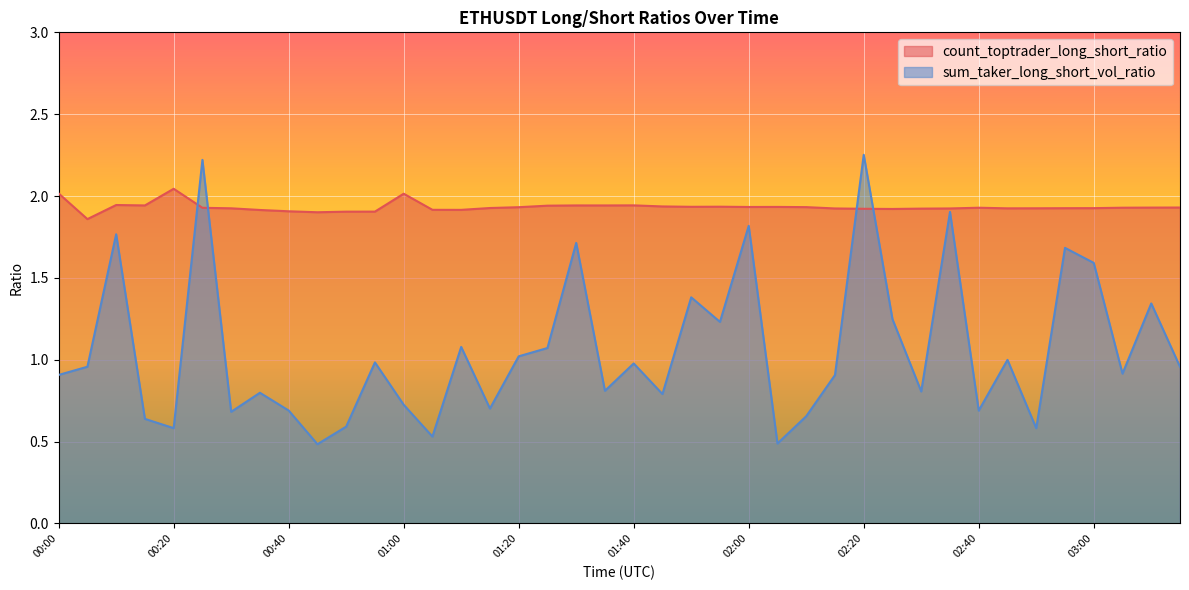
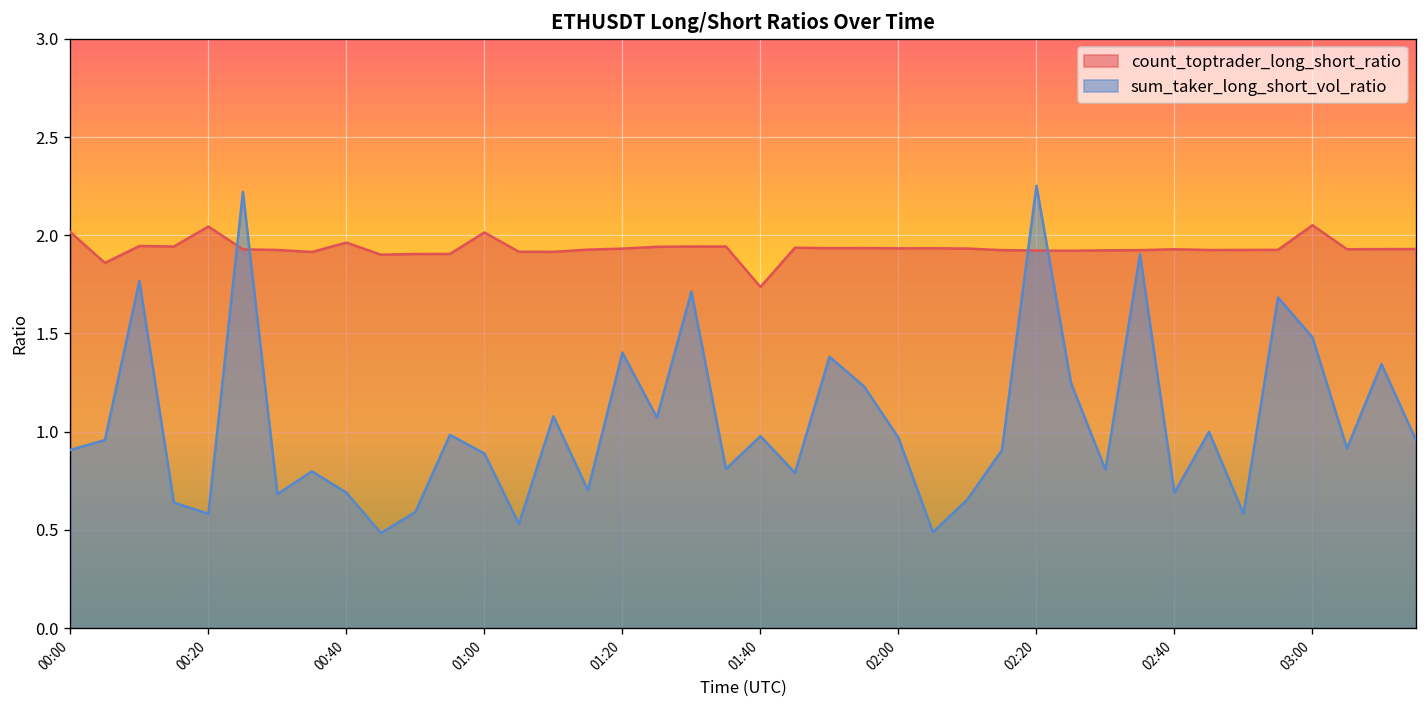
count_toptrader_long_short_ratio, 00:40: 1.91 -> 1.96
sum_taker_long_short_vol_ratio, 01:00: 0.72 -> 0.89
sum_taker_long_short_vol_ratio, 01:20: 1.02 -> 1.40
count_toptrader_long_short_ratio, 01:40: 1.94 -> 1.74
sum_taker_long_short_vol_ratio, 02:00: 1.82 -> 0.97
count_toptrader_long_short_ratio, 03:00: 1.93 -> 2.05
sum_taker_long_short_vol_ratio, 03:00: 1.59 -> 1.48
